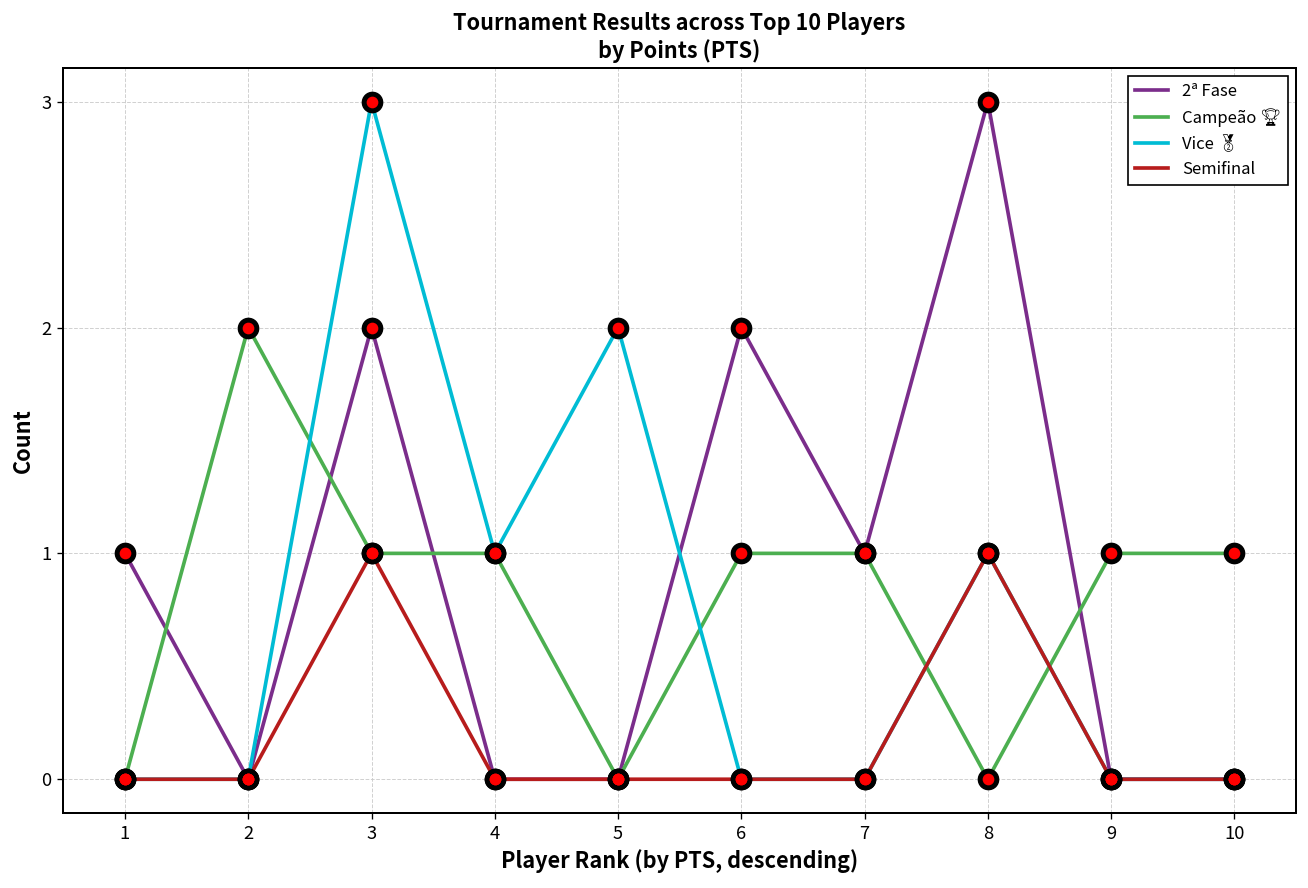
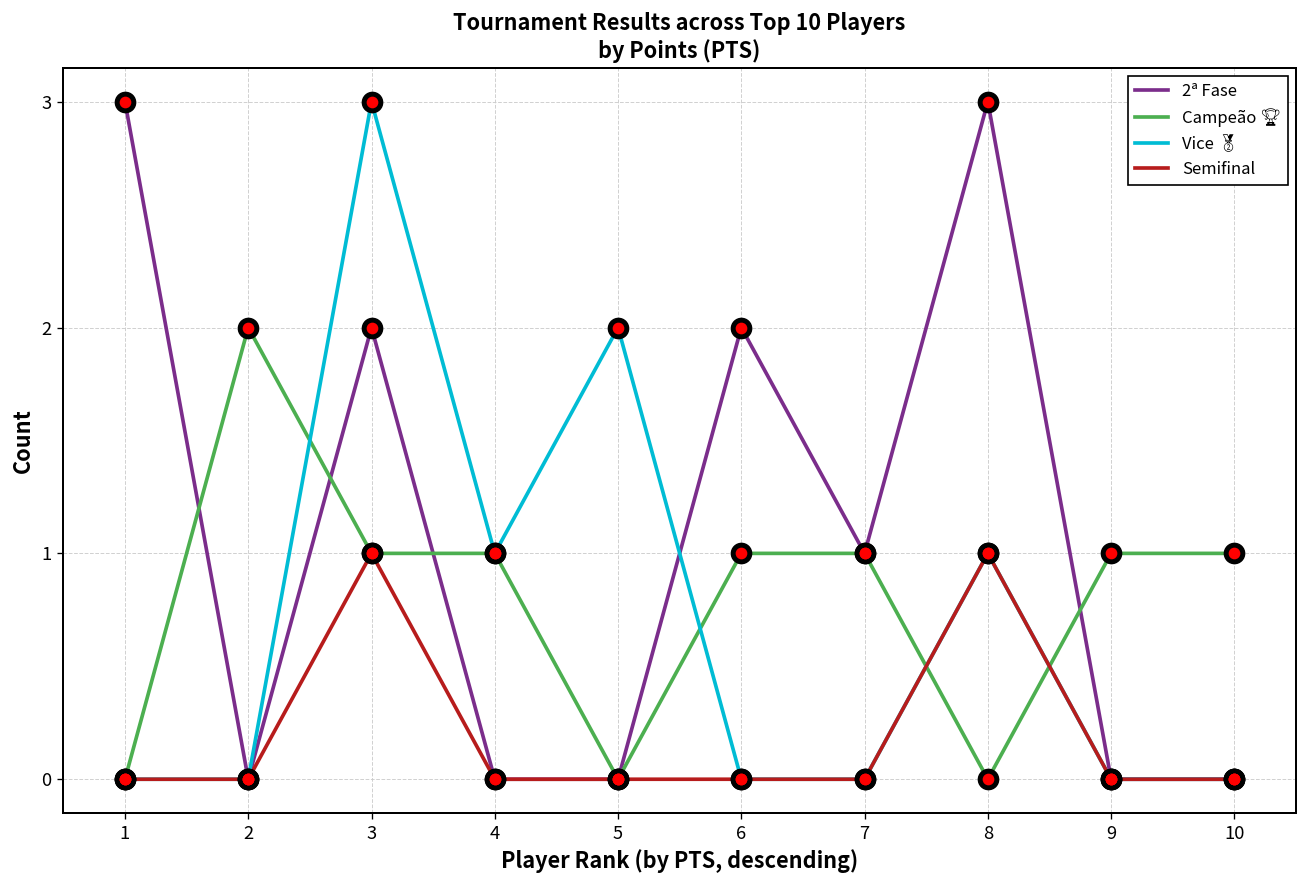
2ª Fase, 1: 1 -> 3
